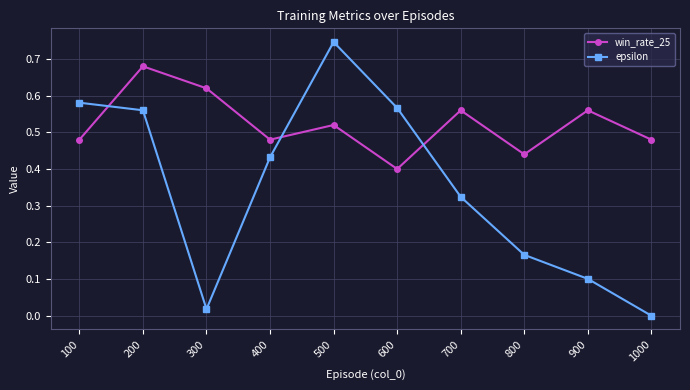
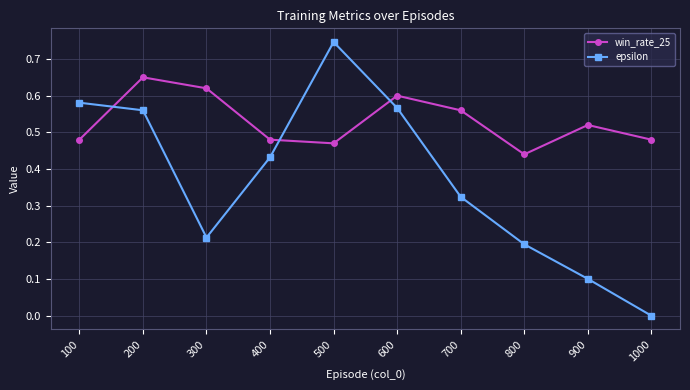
win_rate_25, 200: 0.68 -> 0.65
epsilon, 300: 0.02 -> 0.21
win_rate_25, 500: 0.52 -> 0.47
win_rate_25, 600: 0.4 -> 0.6
epsilon, 800: 0.17 -> 0.19
win_rate_25, 900: 0.56 -> 0.52
